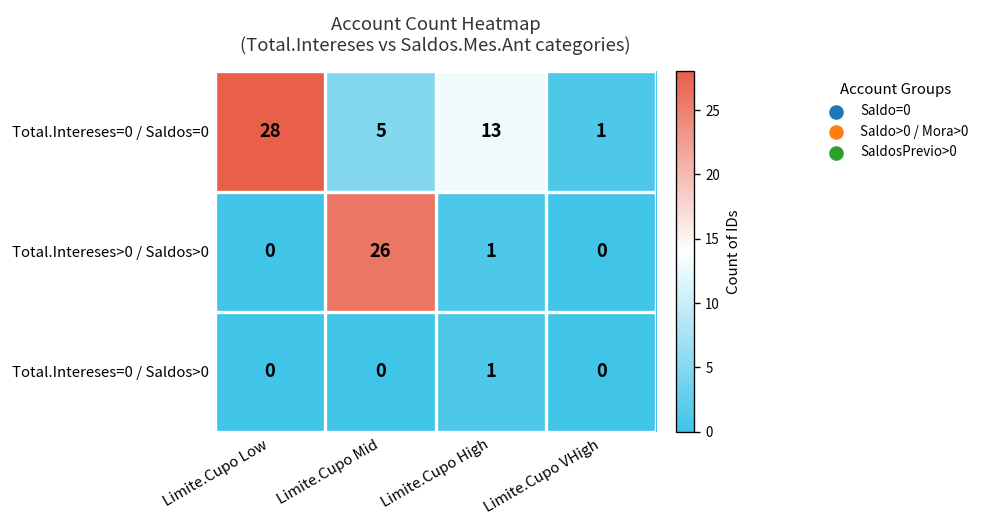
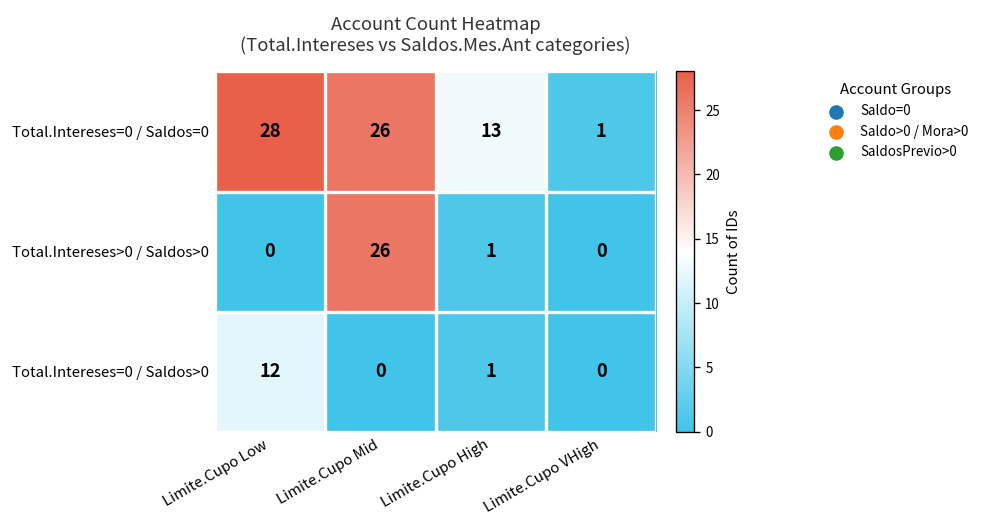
Total.Intereses=0 / Saldos=0, Limite.Cupo Mid: 5 -> 26
Total.Intereses=0 / Saldos>0, Limite.Cupo Low: 0 -> 12
